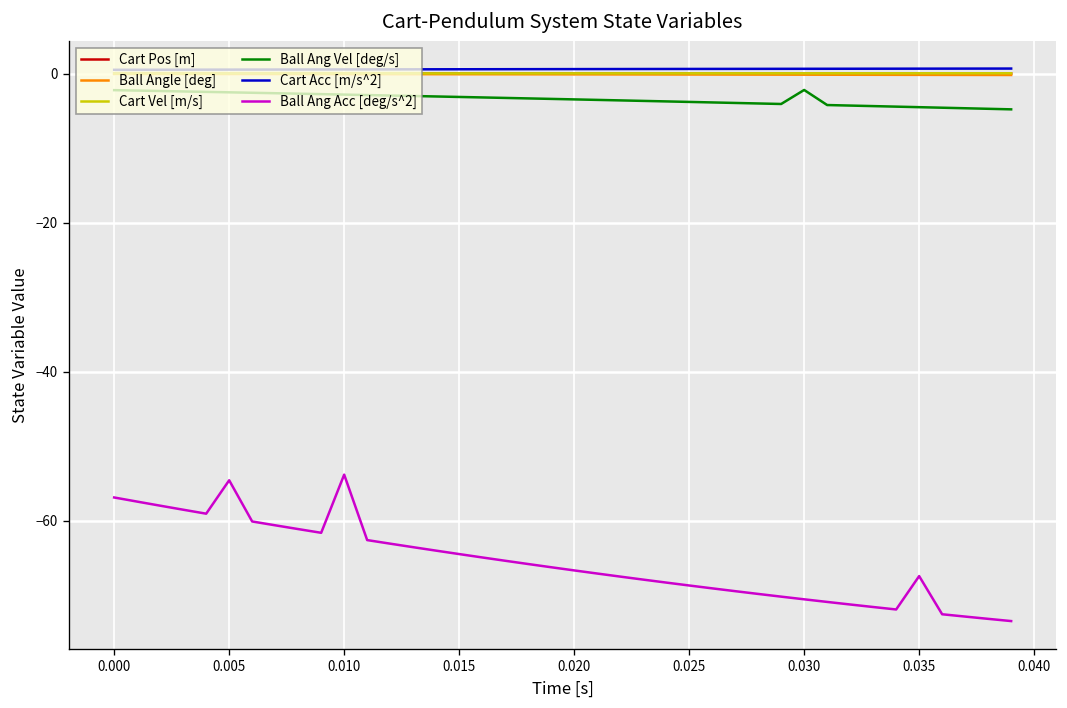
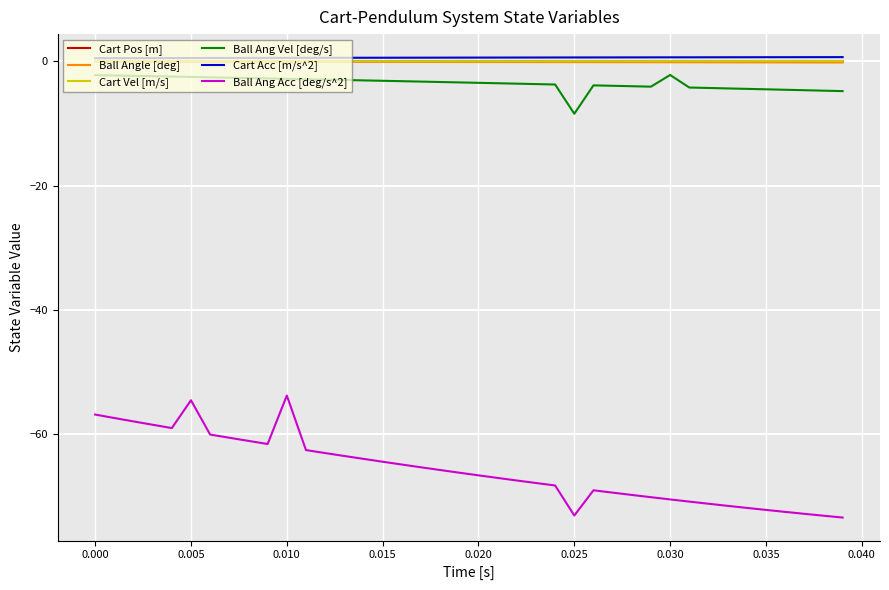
Ball Ang Vel [deg/s], 0.025: -4 -> -8
Ball Ang Acc [deg/s^2], 0.025: -69 -> -73
Ball Ang Acc [deg/s^2], 0.035: -67 -> -72
